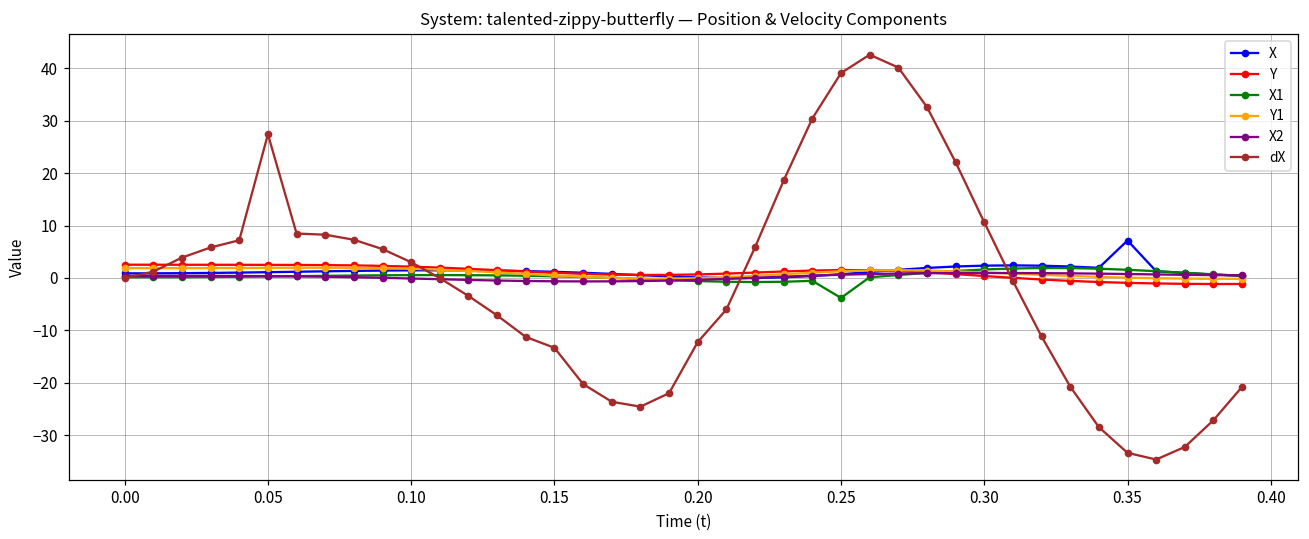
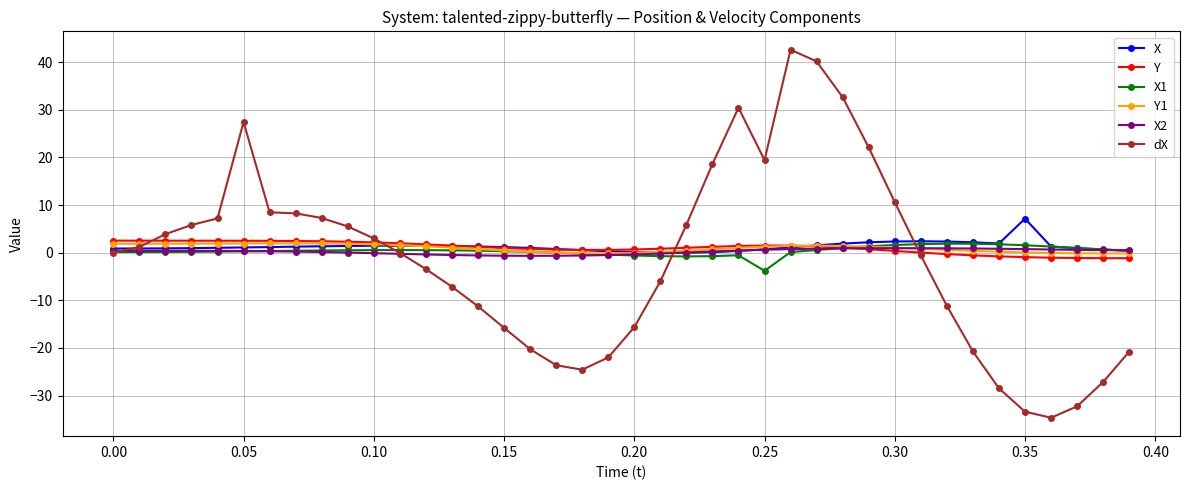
dX, 0.15: -13 -> -16
dX, 0.20: -12 -> -16
dX, 0.25: 39 -> 19
